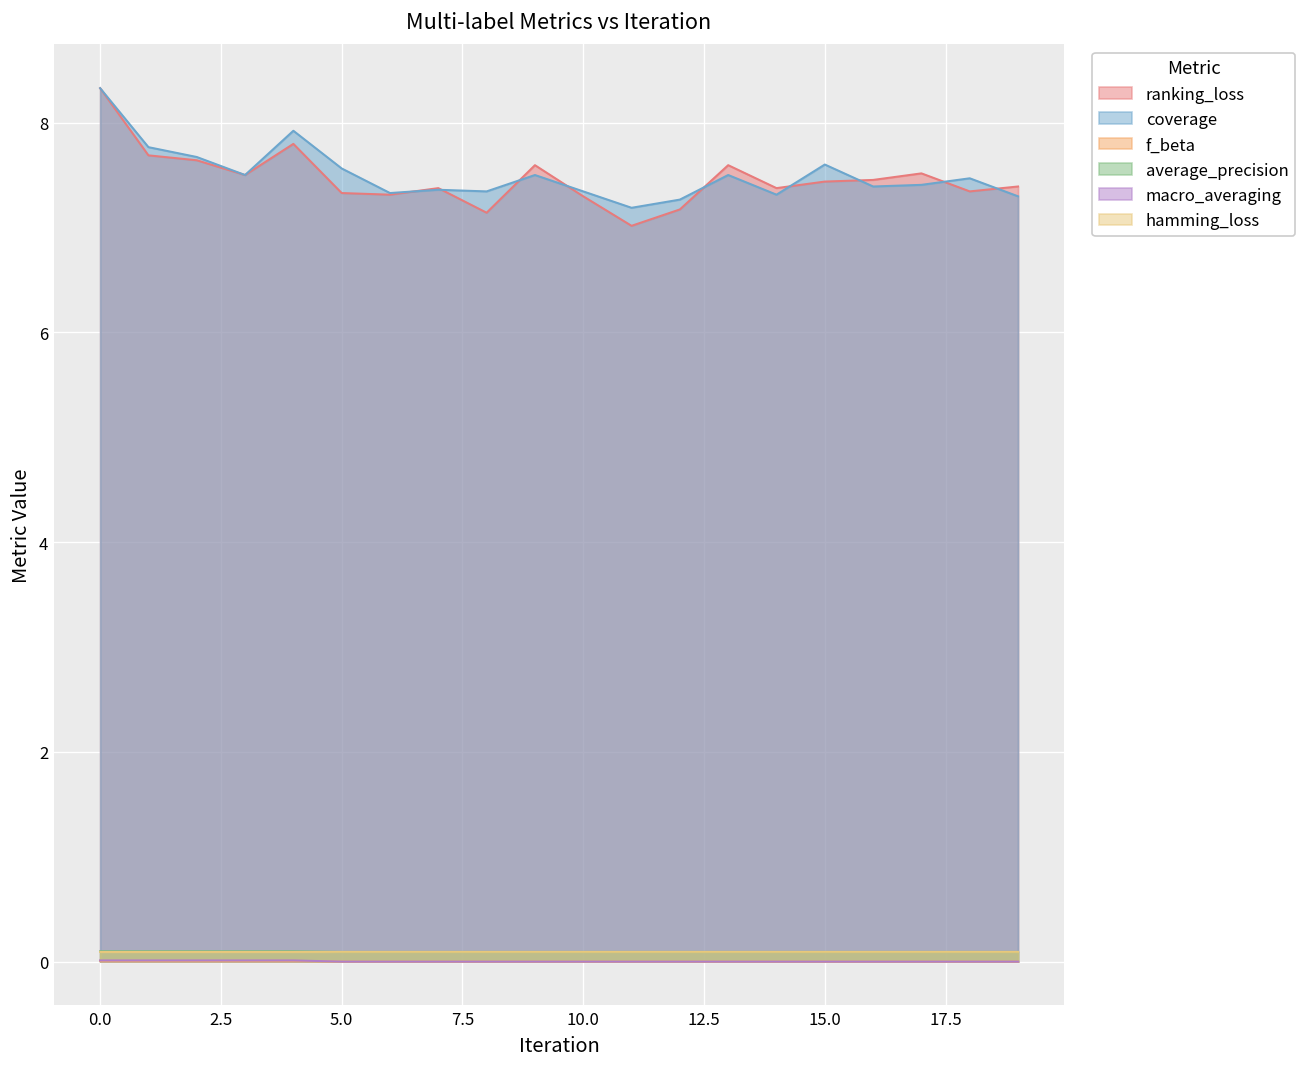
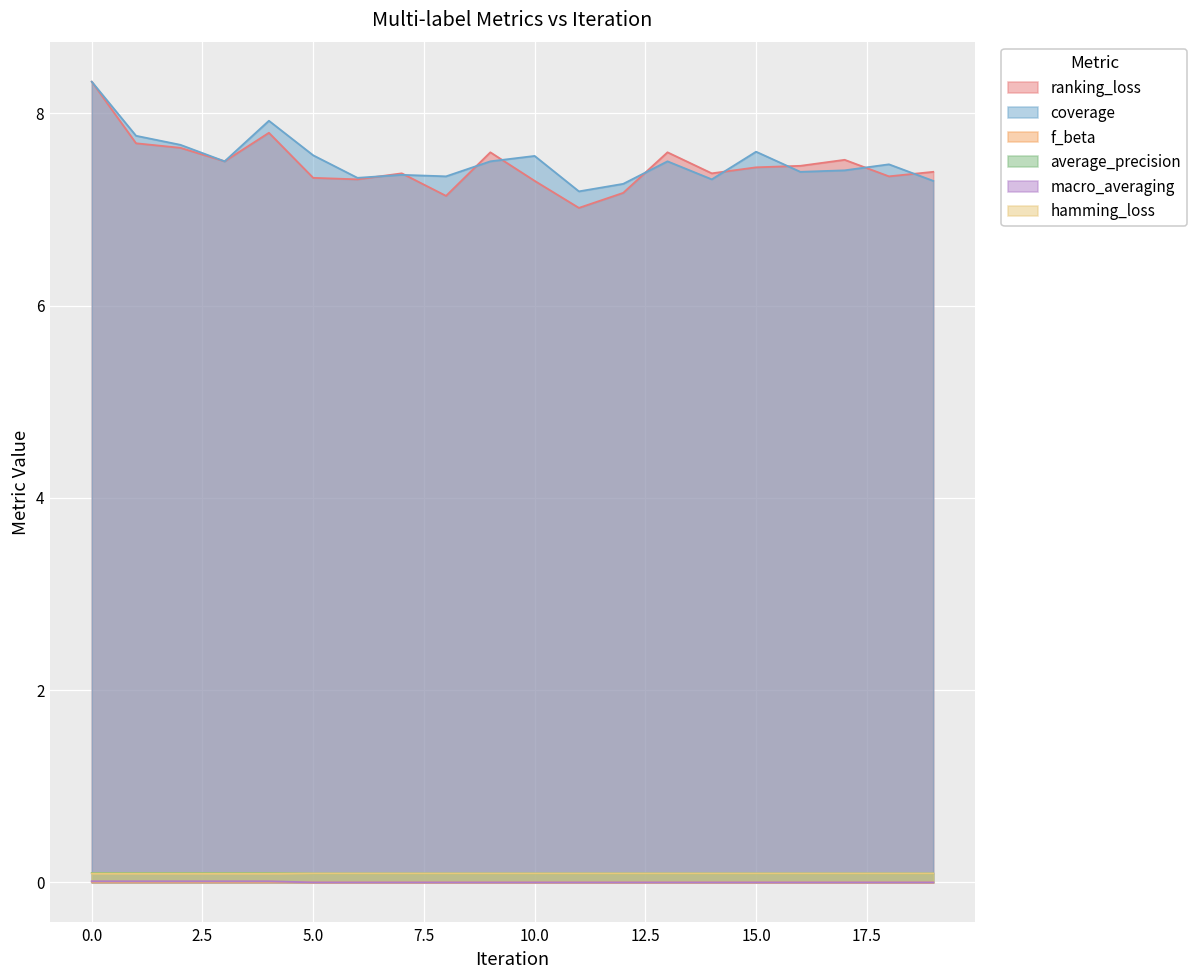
coverage, 10.0: 7.3 -> 7.6
